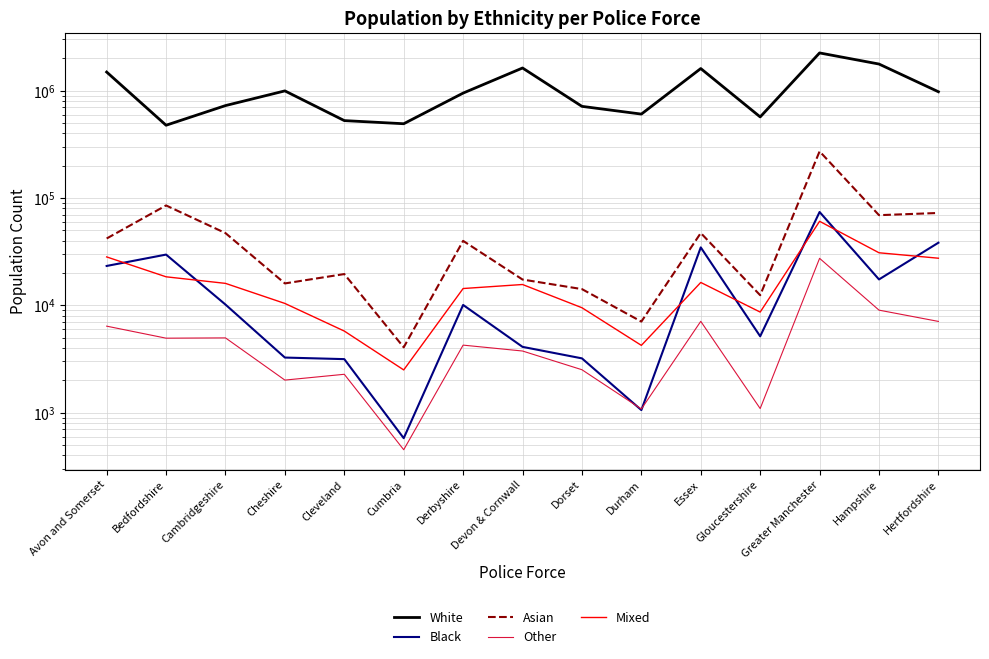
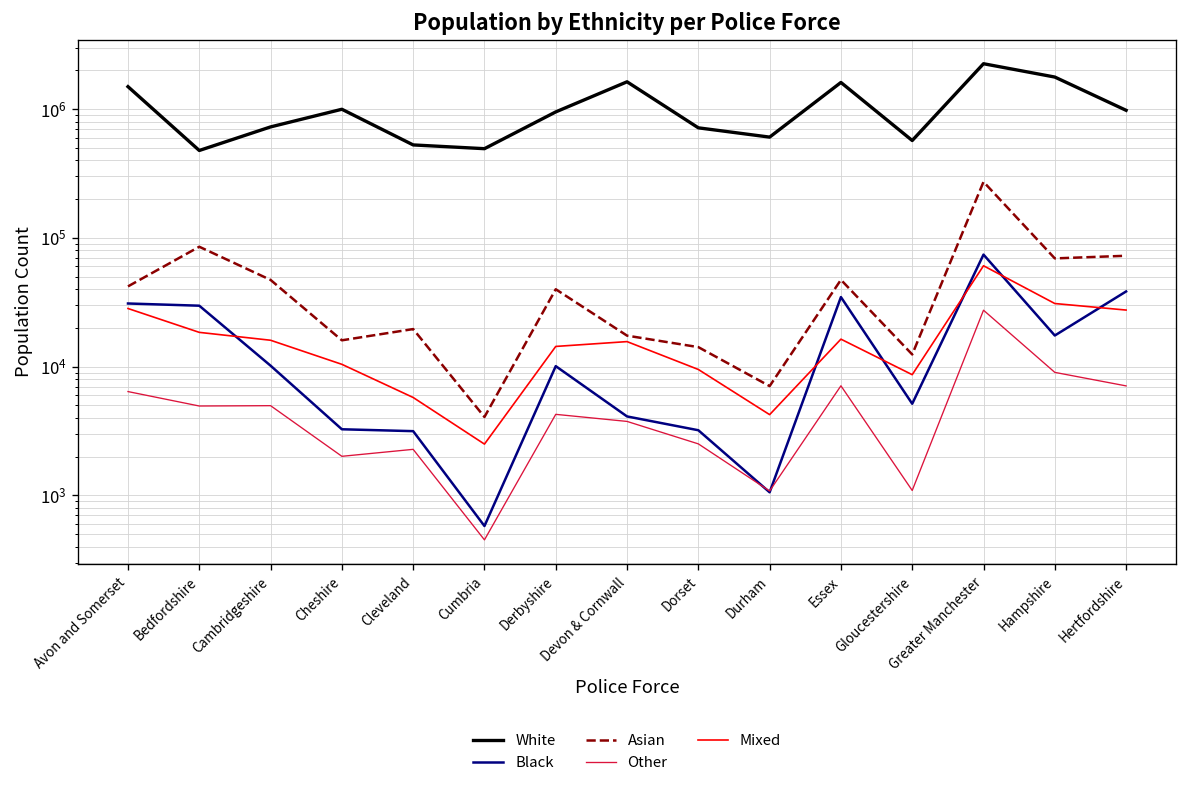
Black, Avon and Somerset: 23000 -> 31000
